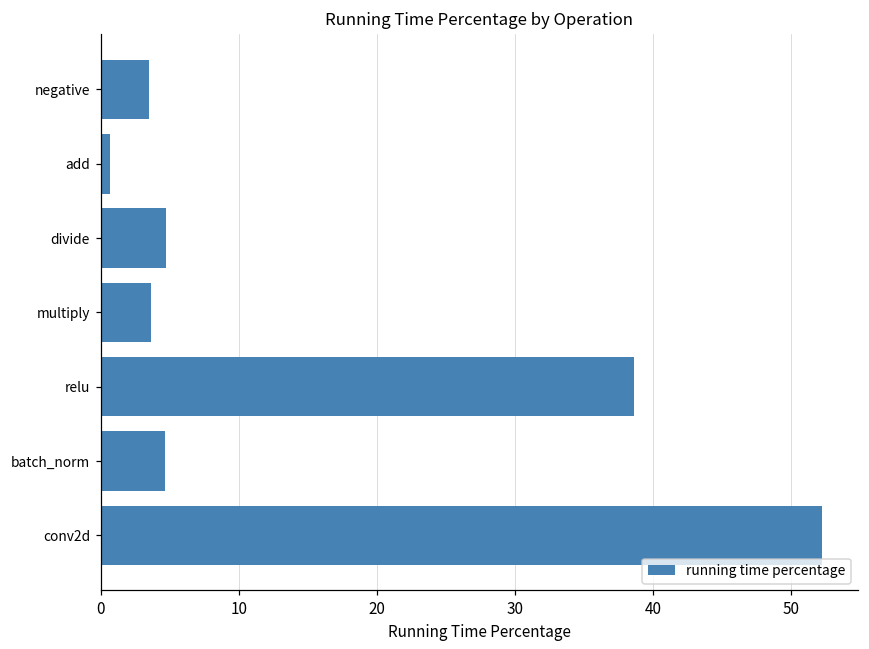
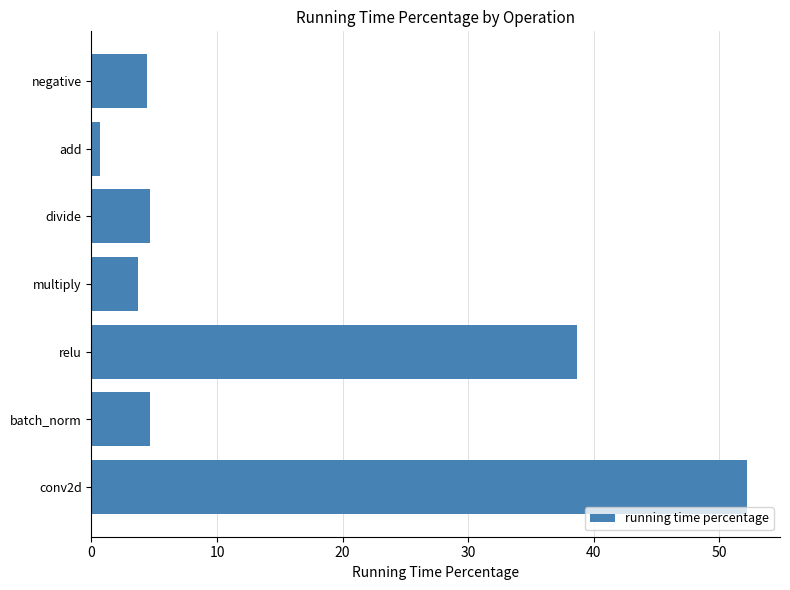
negative: 3.5 -> 4.4
